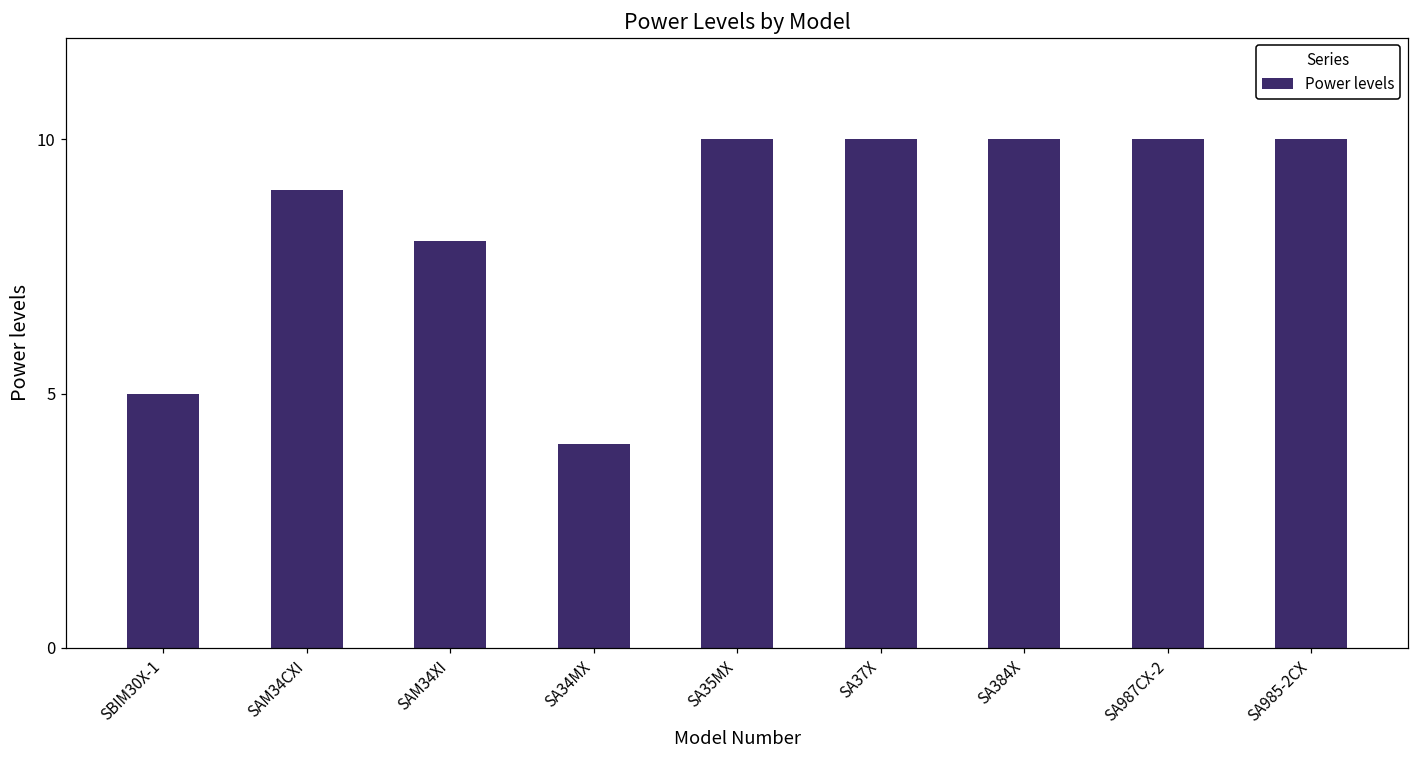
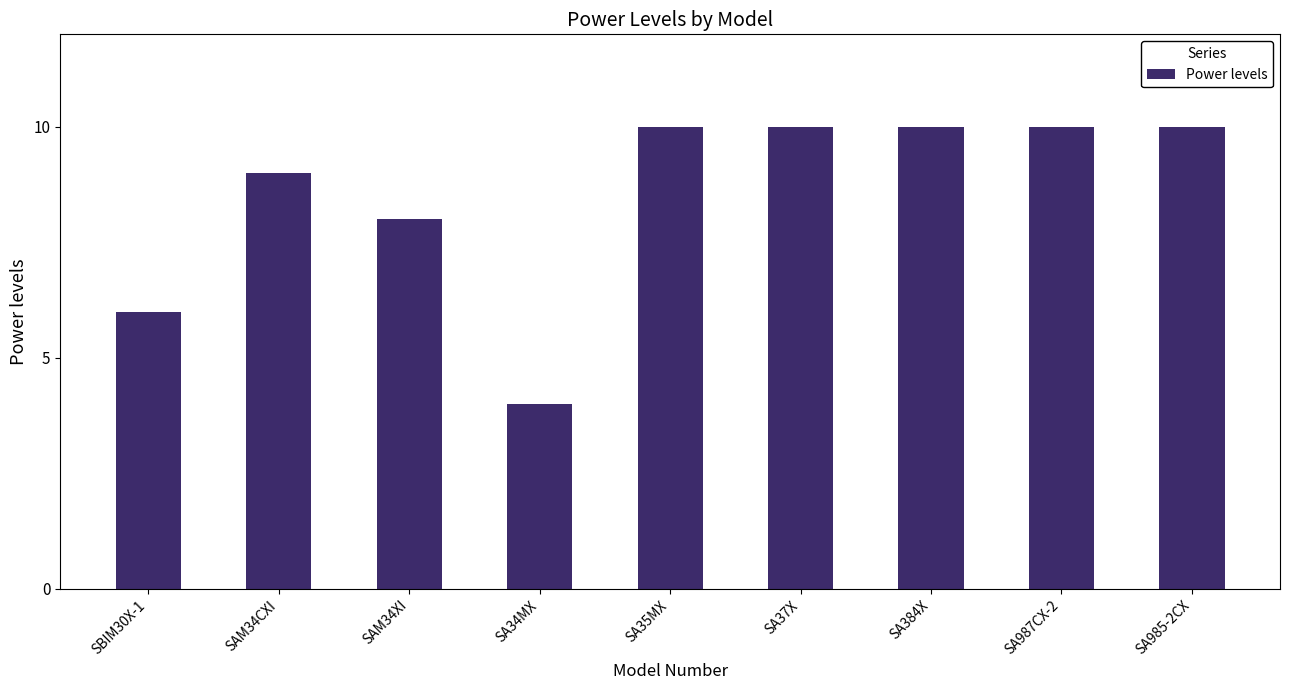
SBIM30X-1: 5 -> 6
